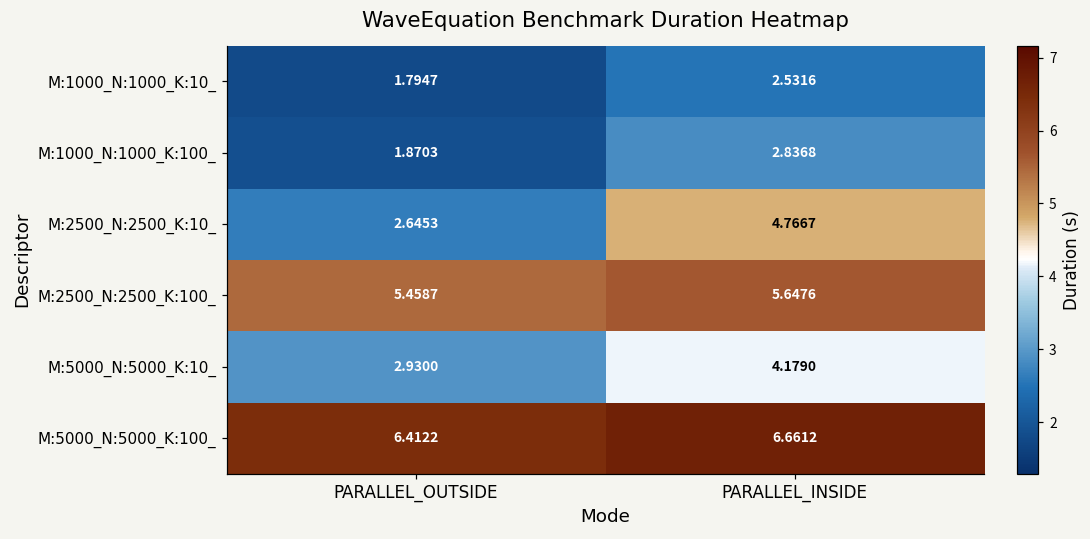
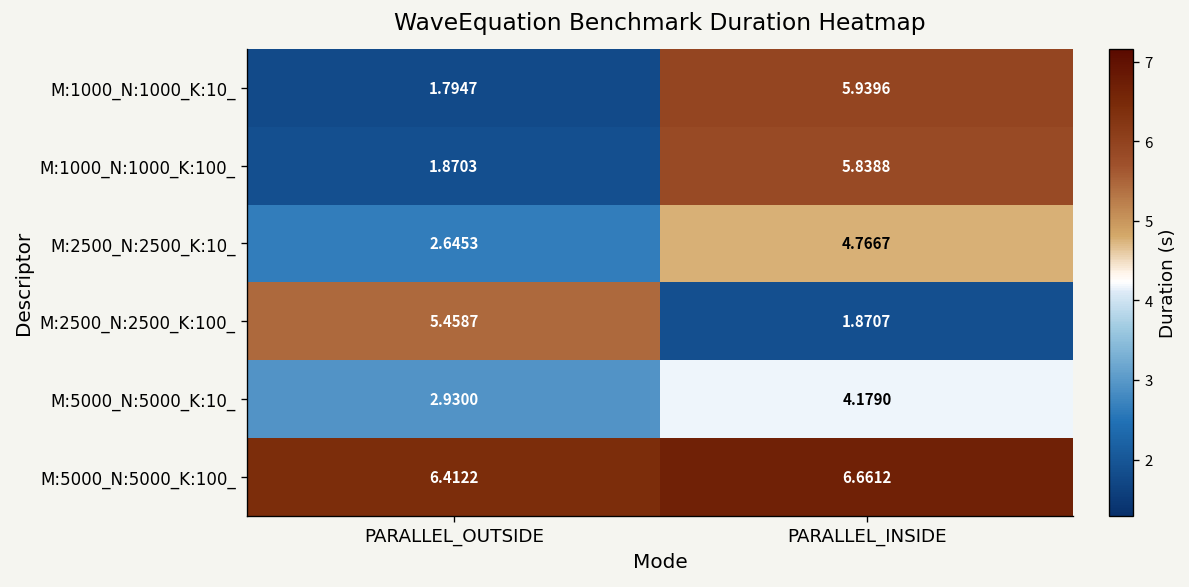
M:1000_N:1000_K:10_, PARALLEL_INSIDE: 2.5316 -> 5.9396
M:1000_N:1000_K:100_, PARALLEL_INSIDE: 2.8368 -> 5.8388
M:2500_N:2500_K:100_, PARALLEL_INSIDE: 5.6476 -> 1.8707
